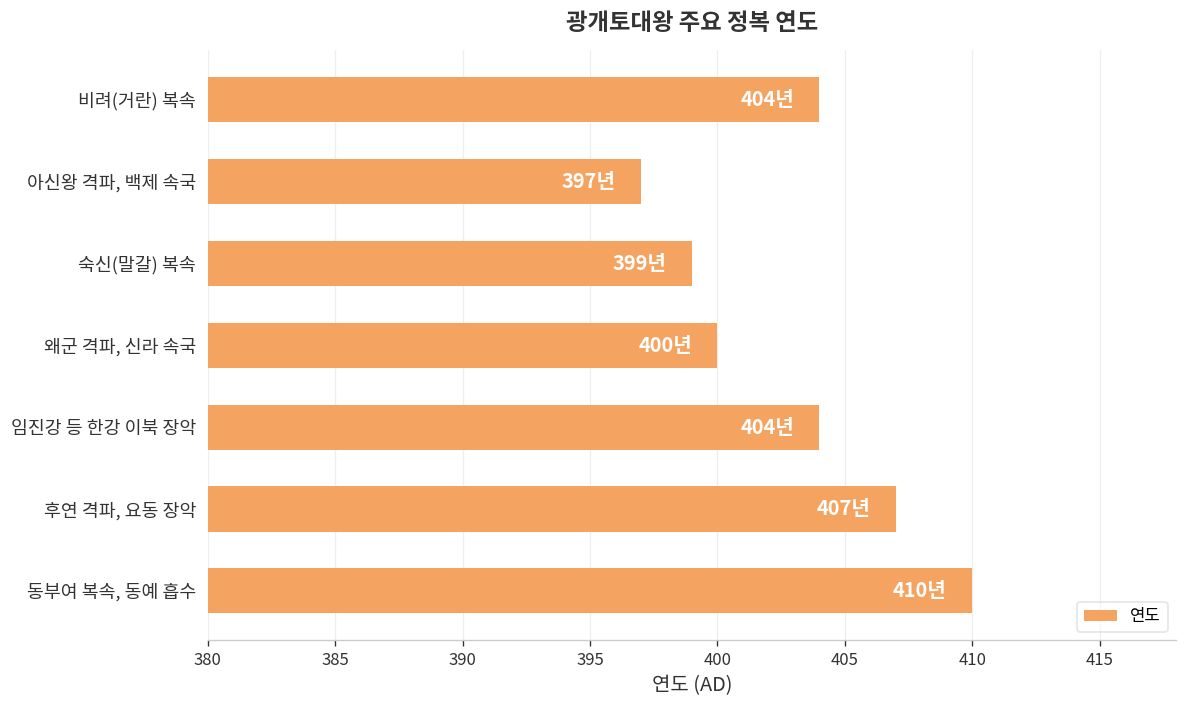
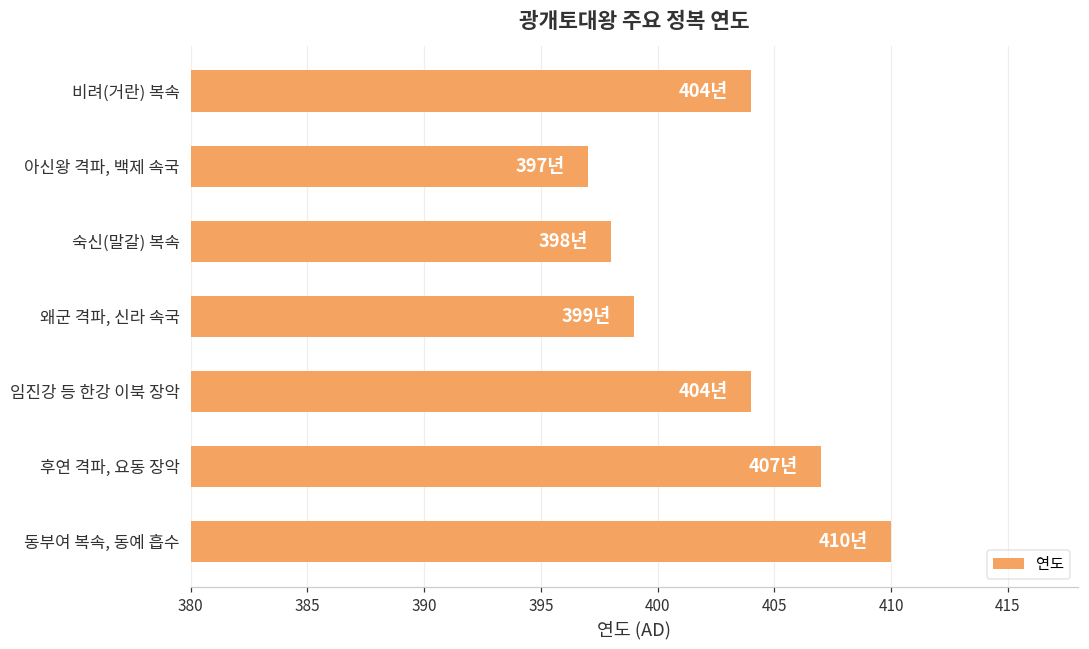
숙신(말갈) 복속: 399년 -> 398년
왜군 격파, 신라 속국: 400년 -> 399년
